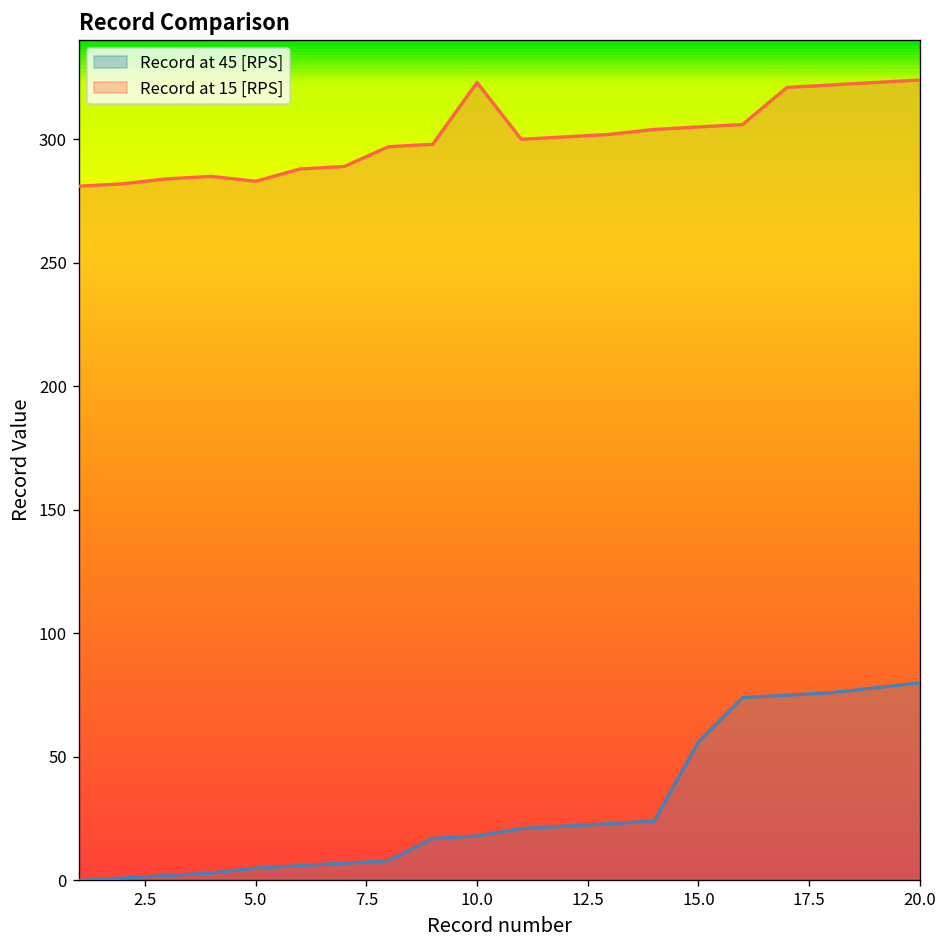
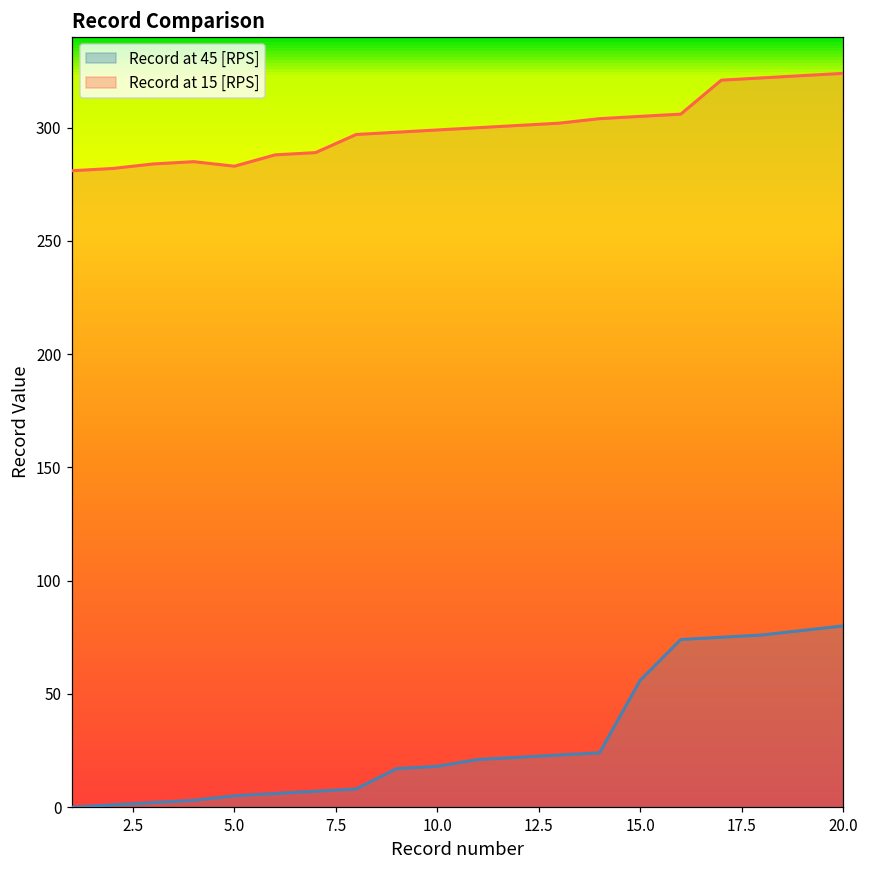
Record at 15 [RPS], 10.0: 323 -> 299
